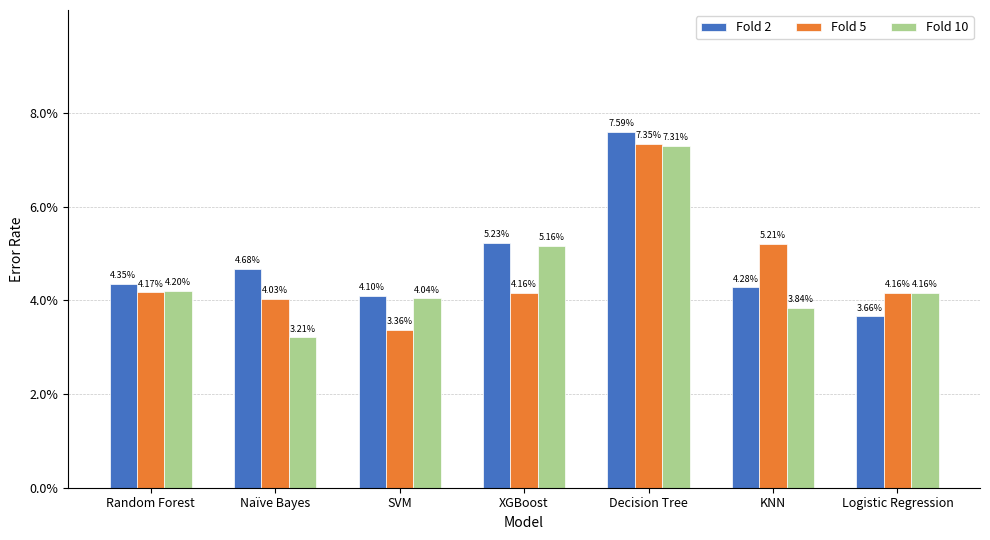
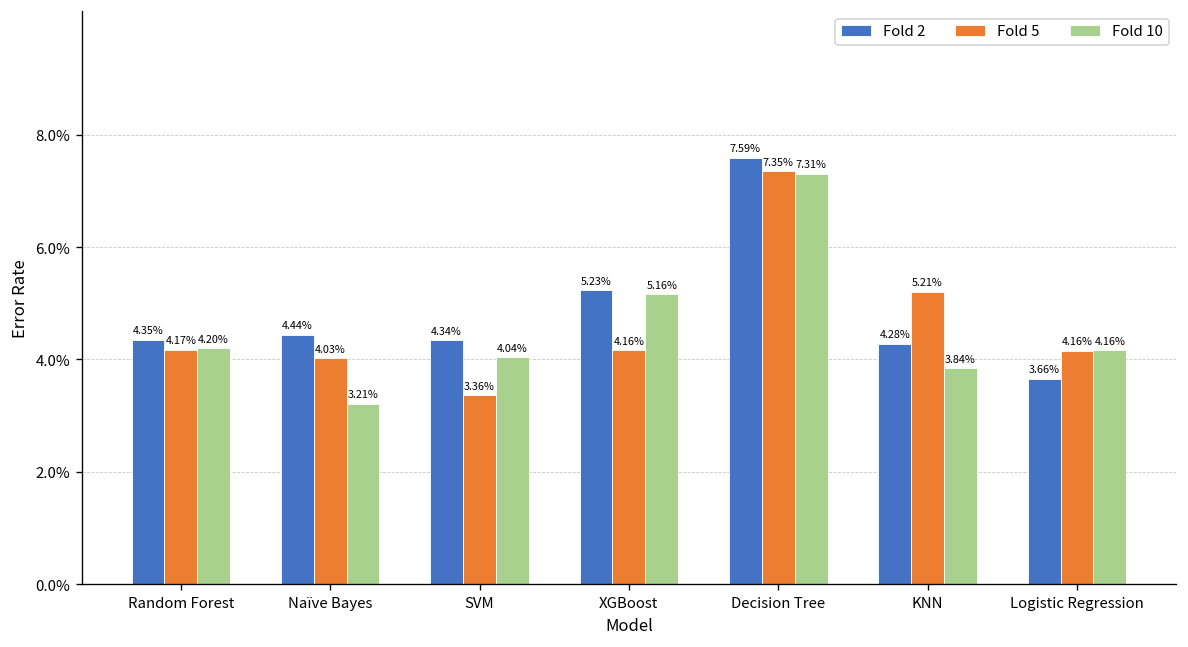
Fold 2, Naïve Bayes: 4.68% -> 4.44%
Fold 2, SVM: 4.10% -> 4.34%
